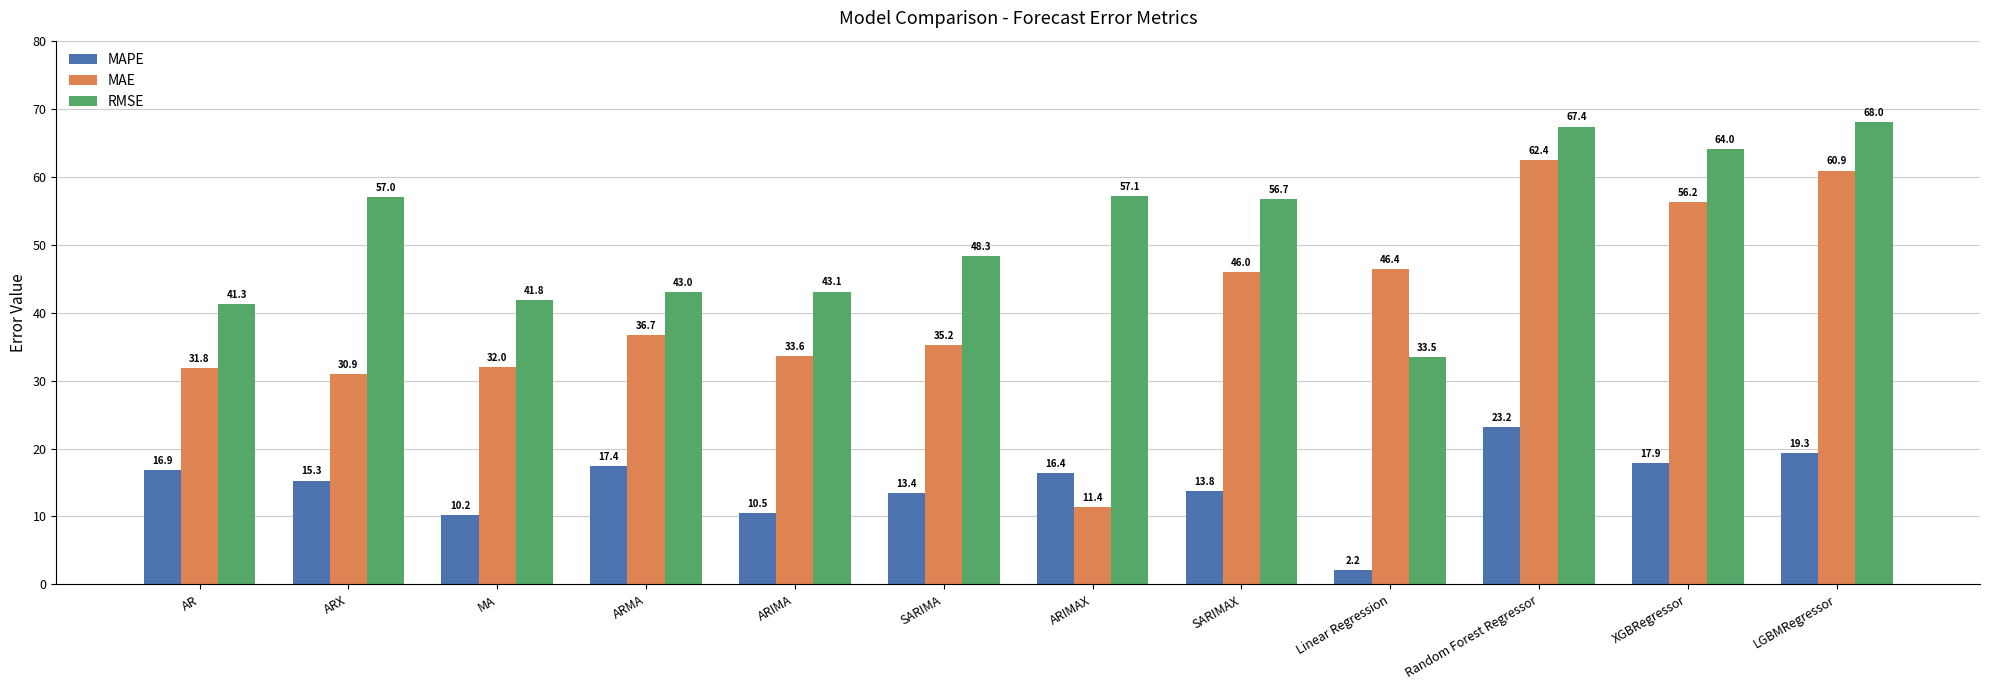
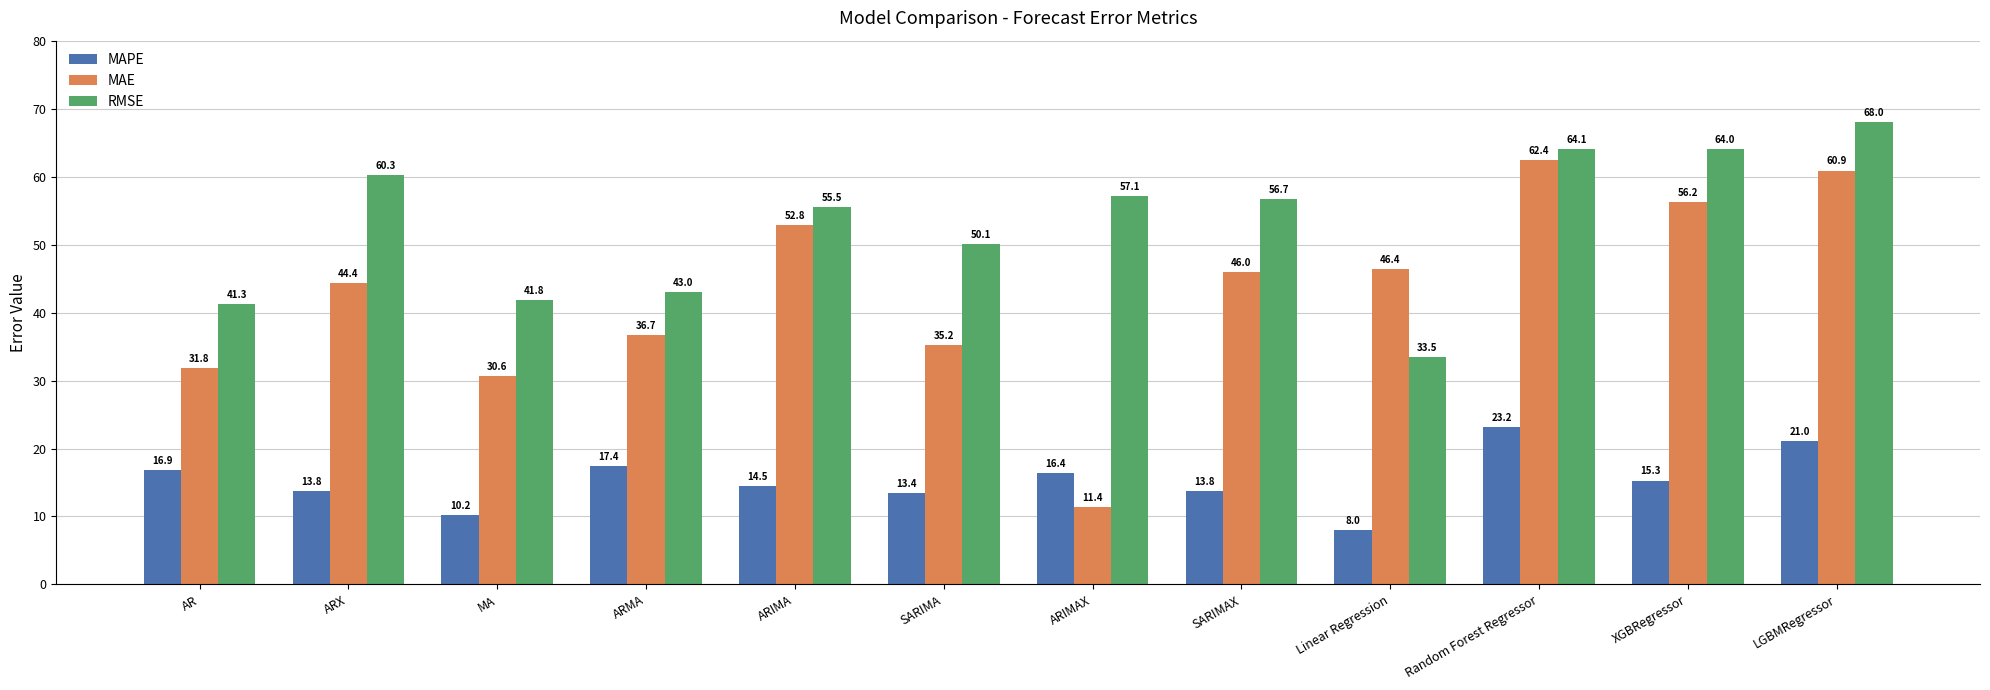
MAPE, ARX: 15.3 -> 13.8
MAE, ARX: 30.9 -> 44.4
RMSE, ARX: 57.0 -> 60.3
MAE, MA: 32.0 -> 30.6
MAPE, ARIMA: 10.5 -> 14.5
MAE, ARIMA: 33.6 -> 52.8
RMSE, ARIMA: 43.1 -> 55.5
RMSE, SARIMA: 48.3 -> 50.1
MAPE, Linear Regression: 2.2 -> 8.0
RMSE, Random Forest Regressor: 67.4 -> 64.1
MAPE, XGBRegressor: 17.9 -> 15.3
MAPE, LGBMRegressor: 19.3 -> 21.0
